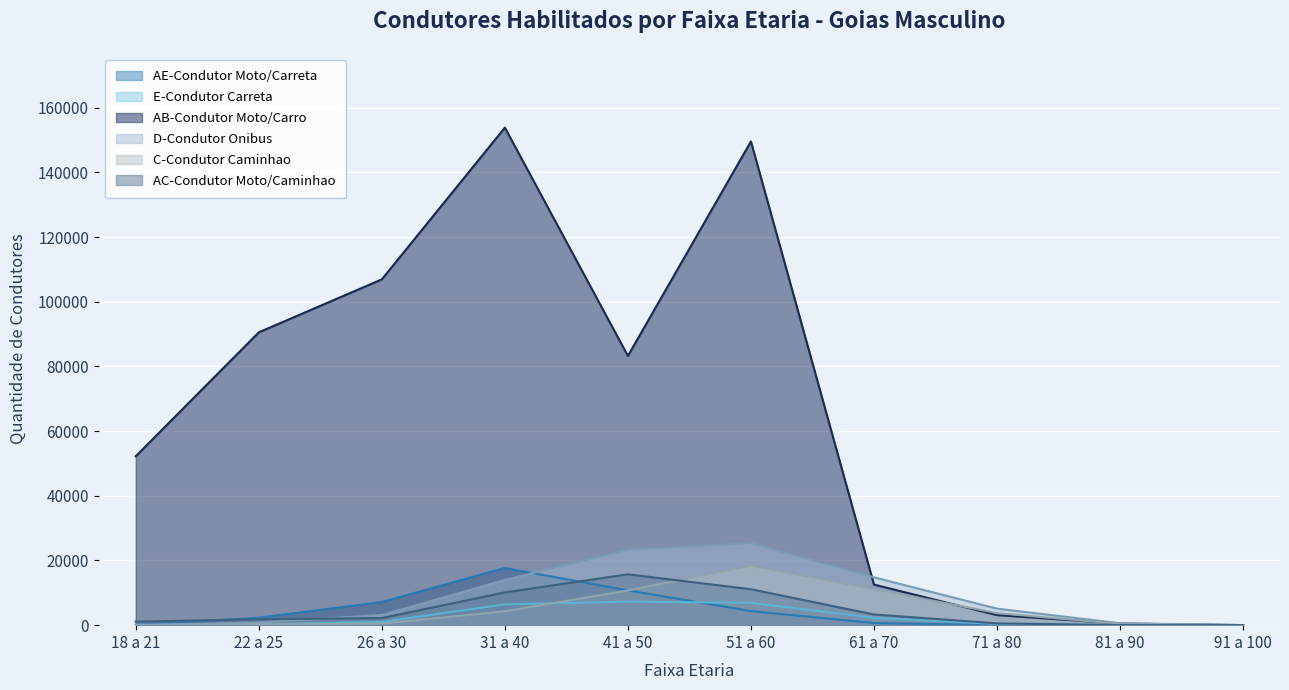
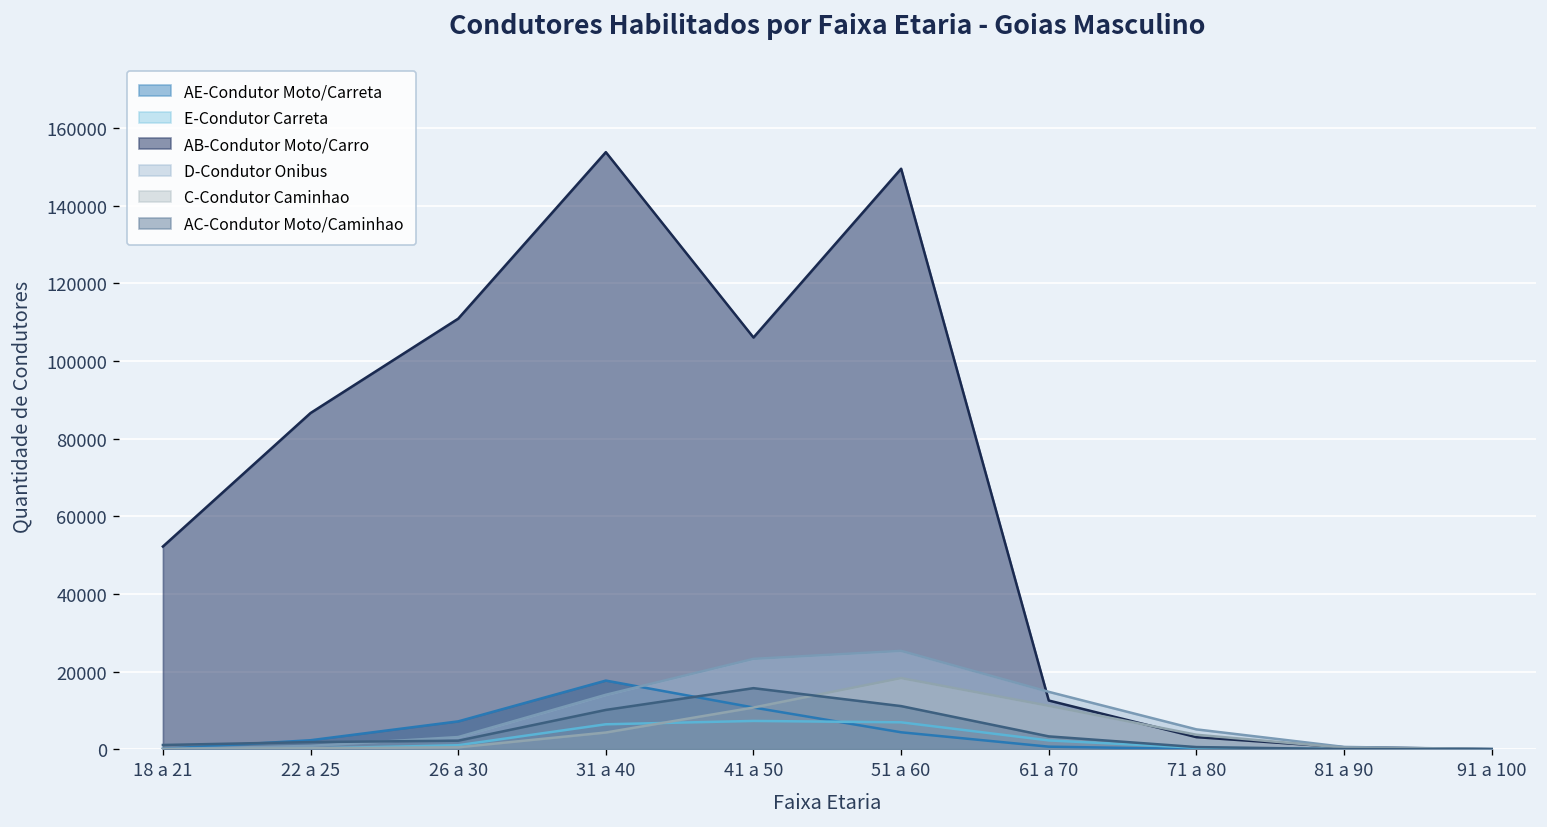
AB-Condutor Moto/Carro, 22 a 25: 91000 -> 87000
AB-Condutor Moto/Carro, 26 a 30: 107000 -> 111000
AB-Condutor Moto/Carro, 41 a 50: 83000 -> 106000
